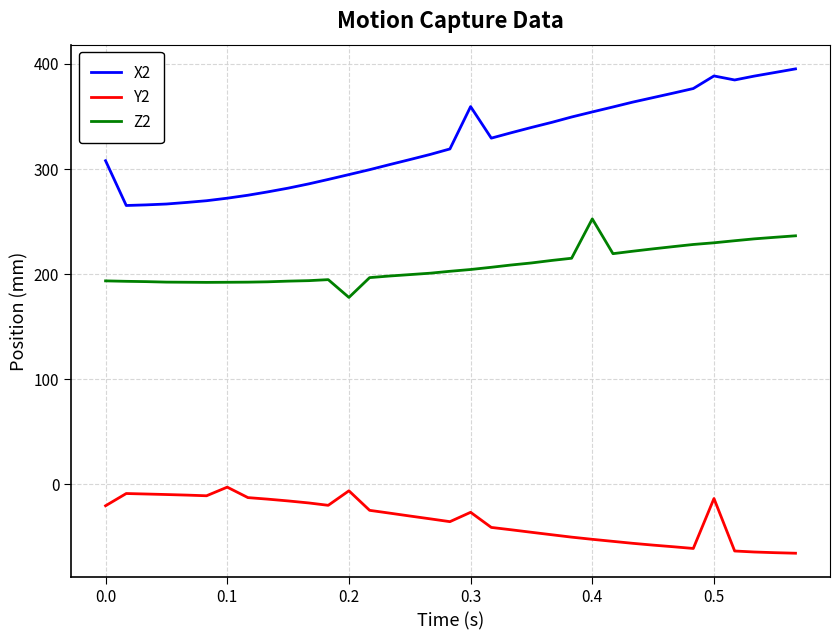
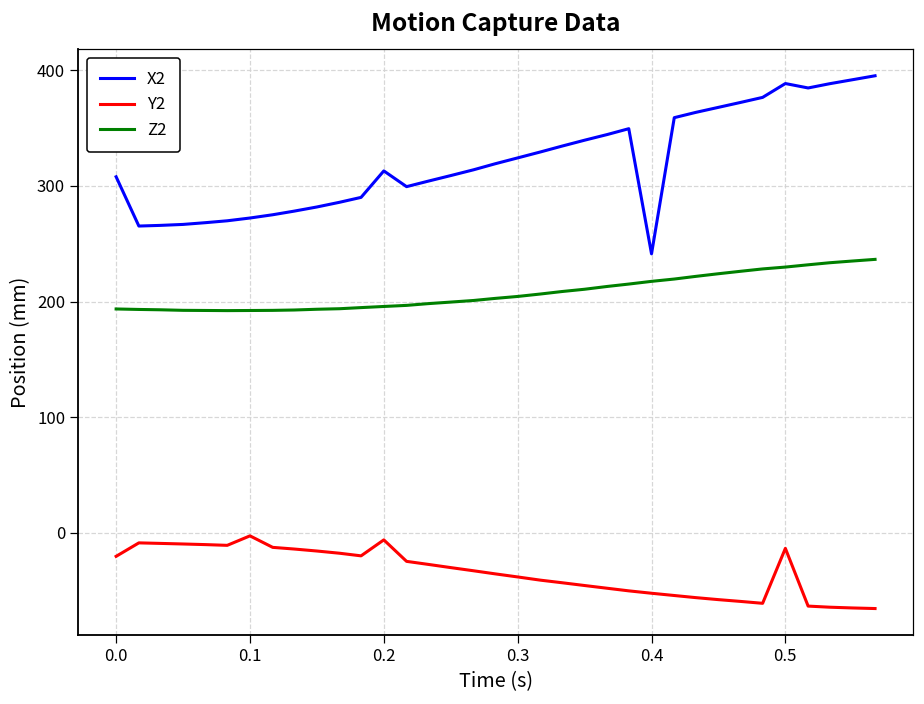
X2, 0.2: 295 -> 313
Z2, 0.2: 178 -> 196
X2, 0.3: 359 -> 324
Y2, 0.3: -27 -> -38
X2, 0.4: 354 -> 241
Z2, 0.4: 253 -> 217
